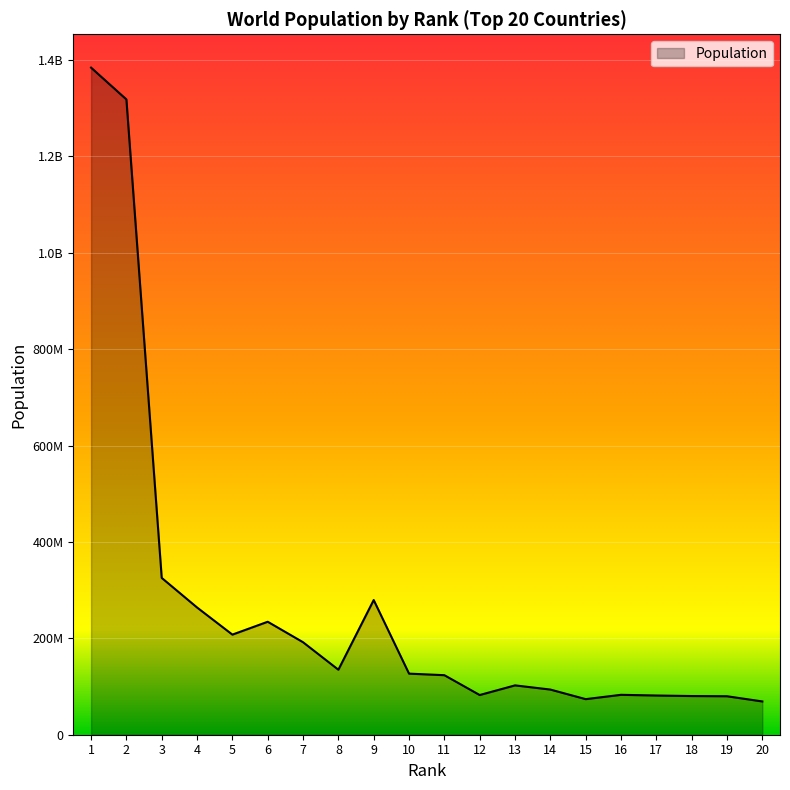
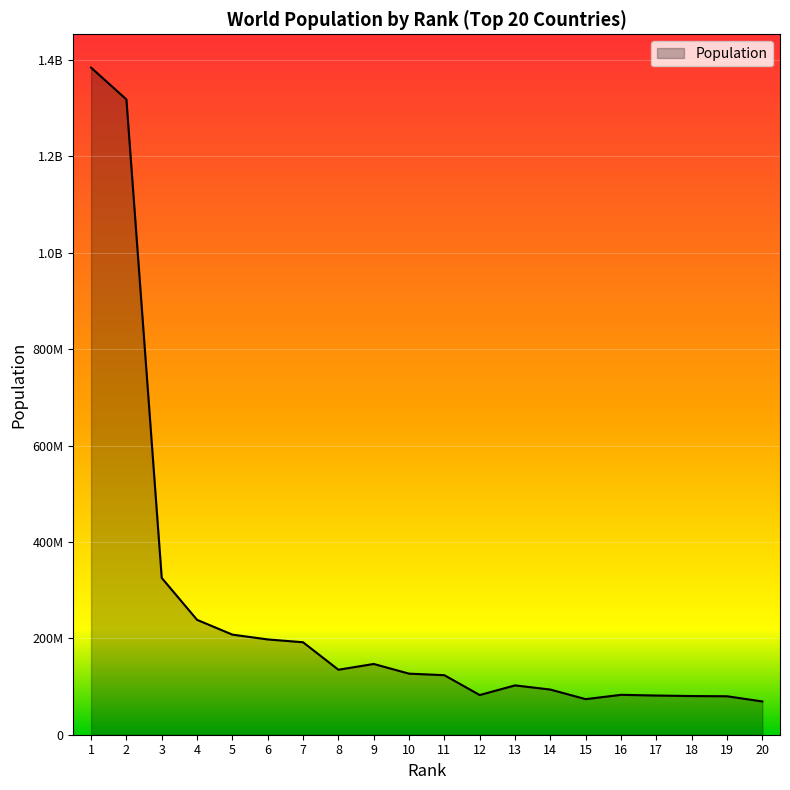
4: 260000000 -> 240000000
6: 230000000 -> 200000000
9: 280000000 -> 150000000
